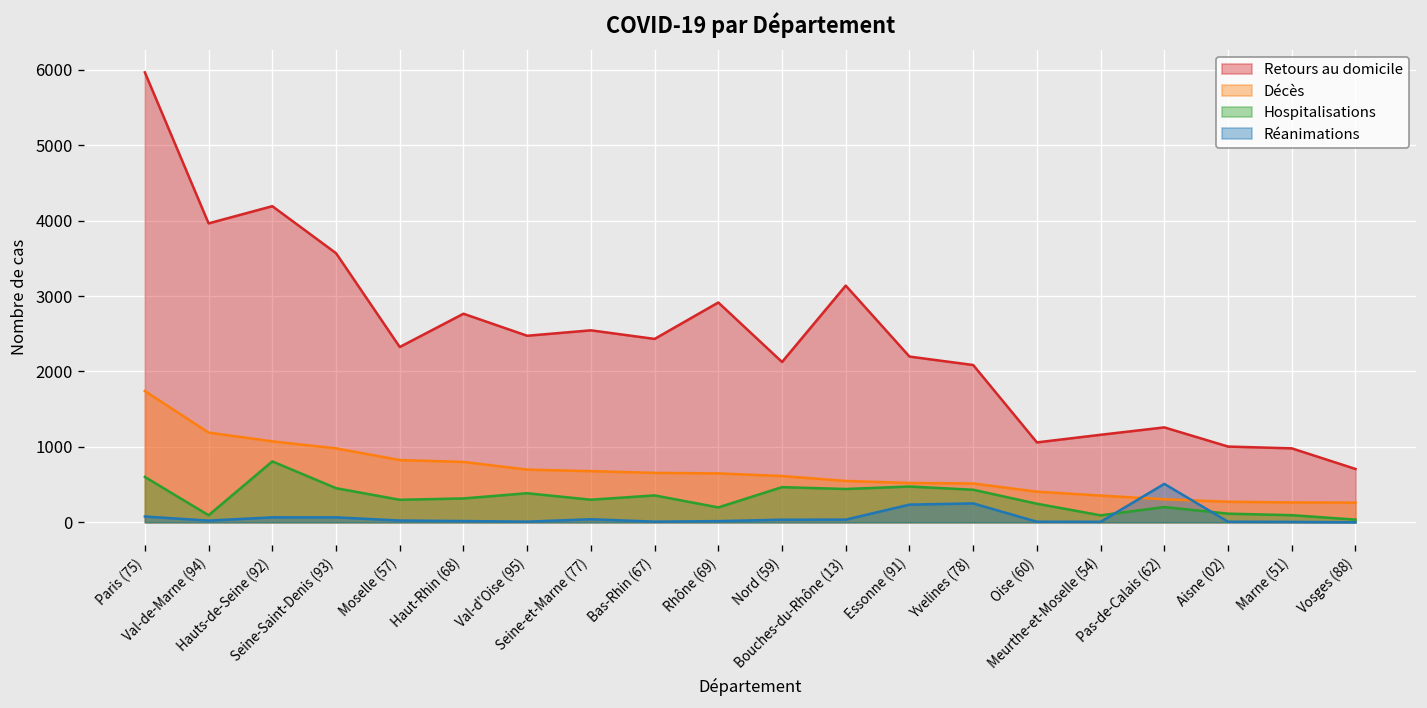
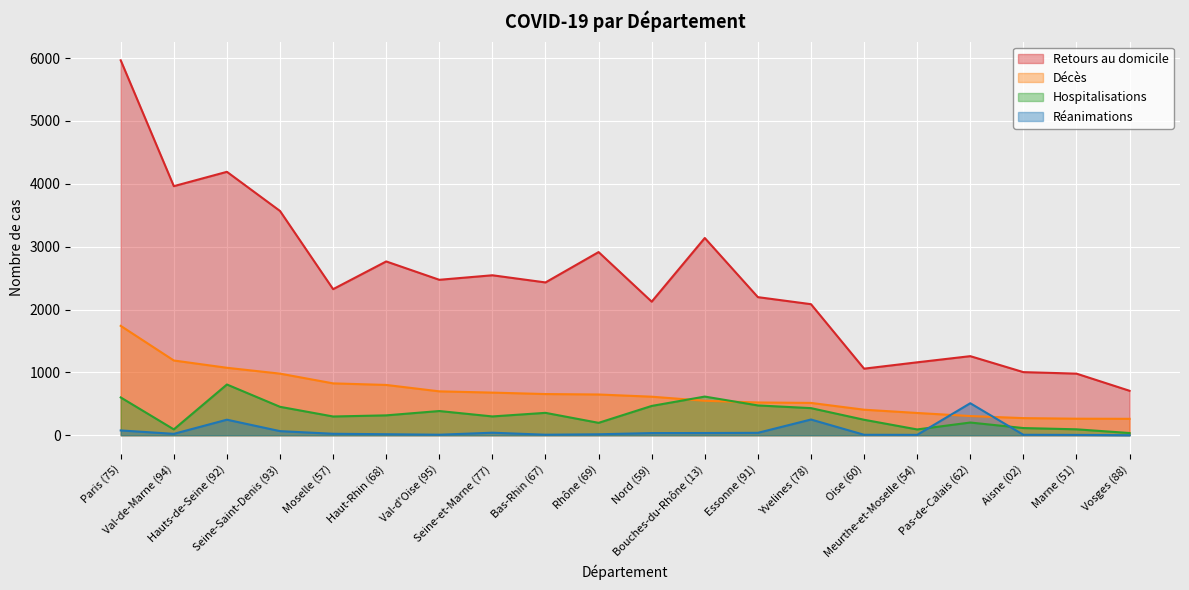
Réanimations, Hauts-de-Seine (92): 100 -> 200
Hospitalisations, Bouches-du-Rhône (13): 400 -> 600
Réanimations, Essonne (91): 200 -> 0
